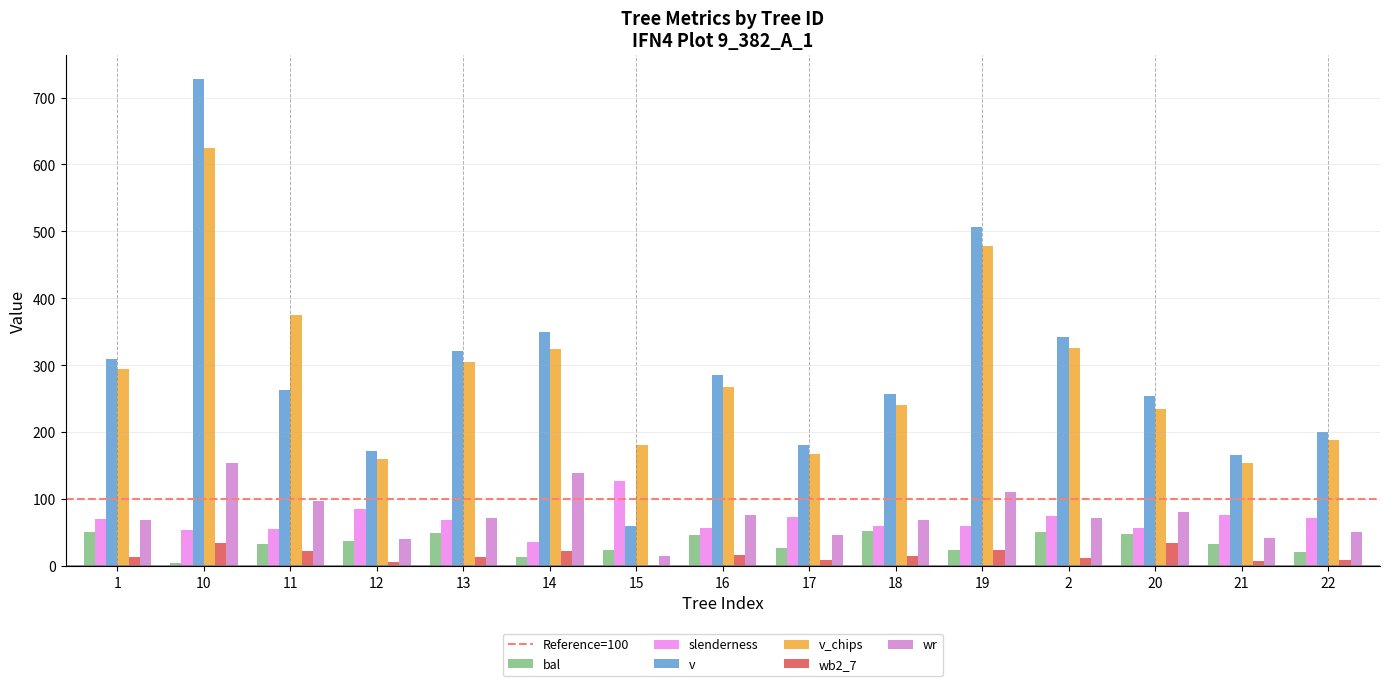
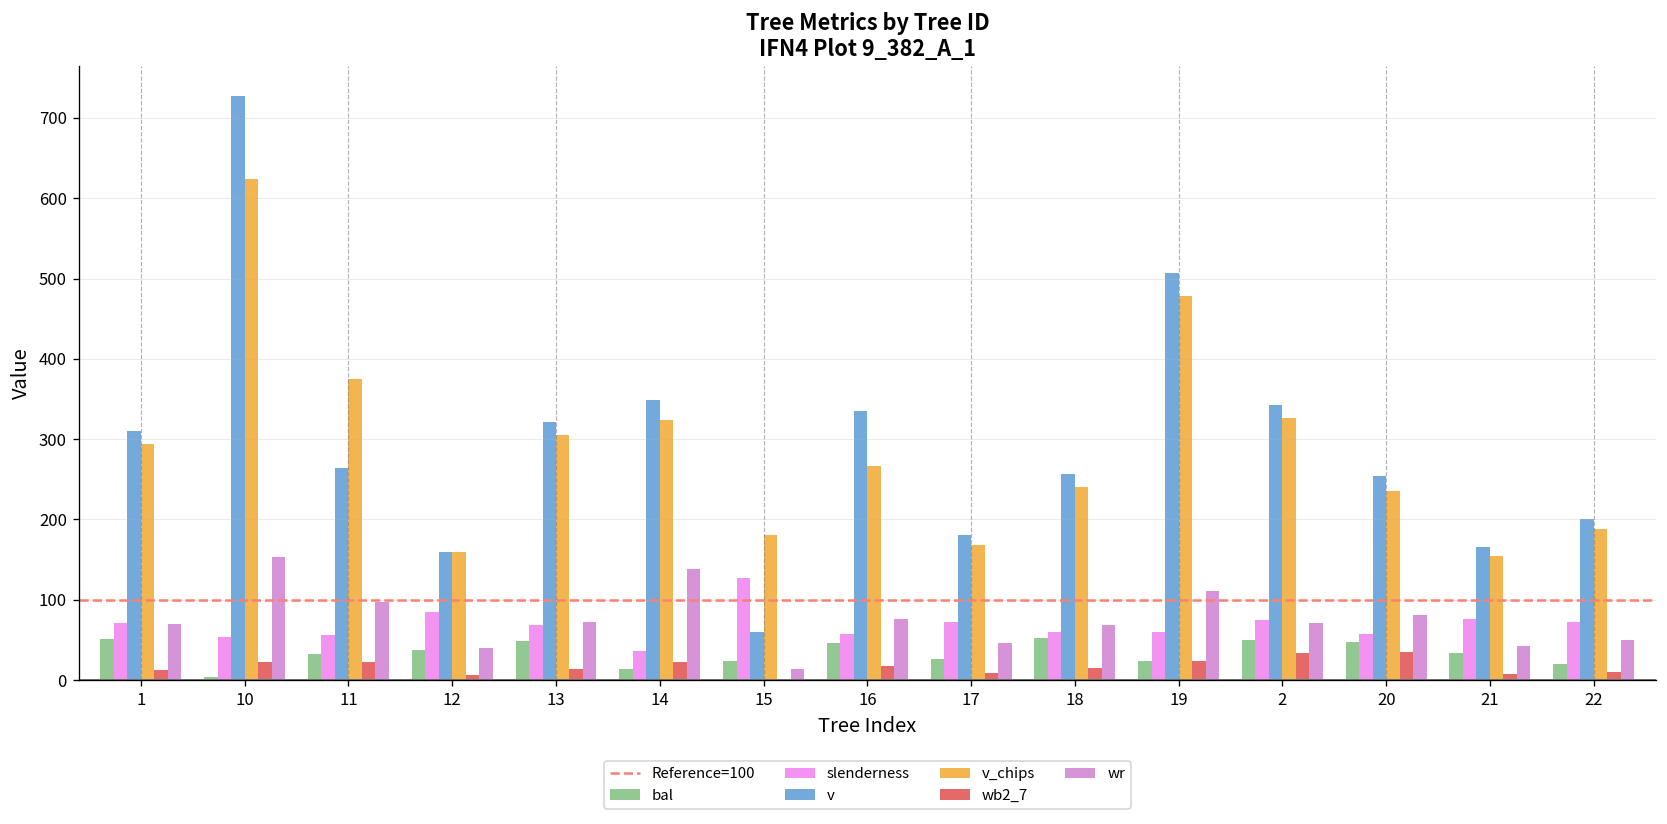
wb2_7, 10: 40 -> 20
v, 12: 170 -> 160
v, 16: 280 -> 330
wb2_7, 2: 10 -> 30
